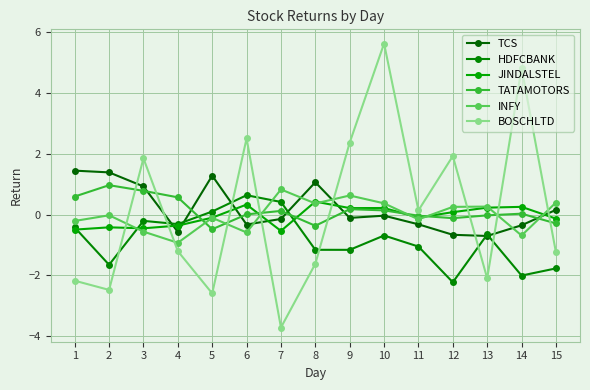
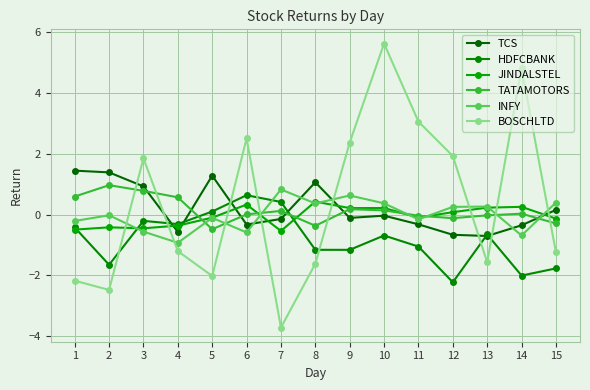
BOSCHLTD, 5: -2.6 -> -2.0
BOSCHLTD, 11: 0.1 -> 3.0
BOSCHLTD, 13: -2.1 -> -1.6
